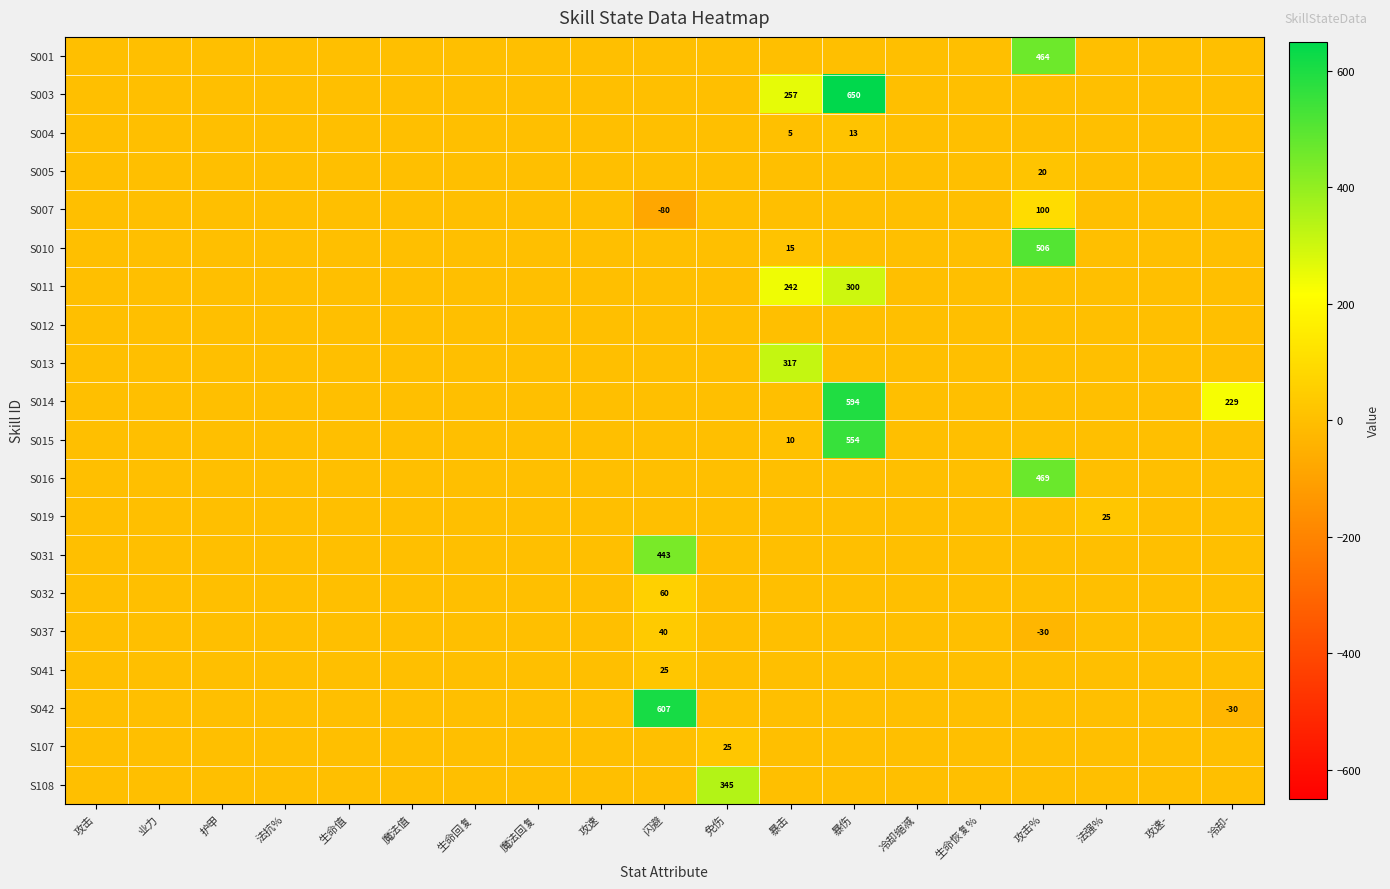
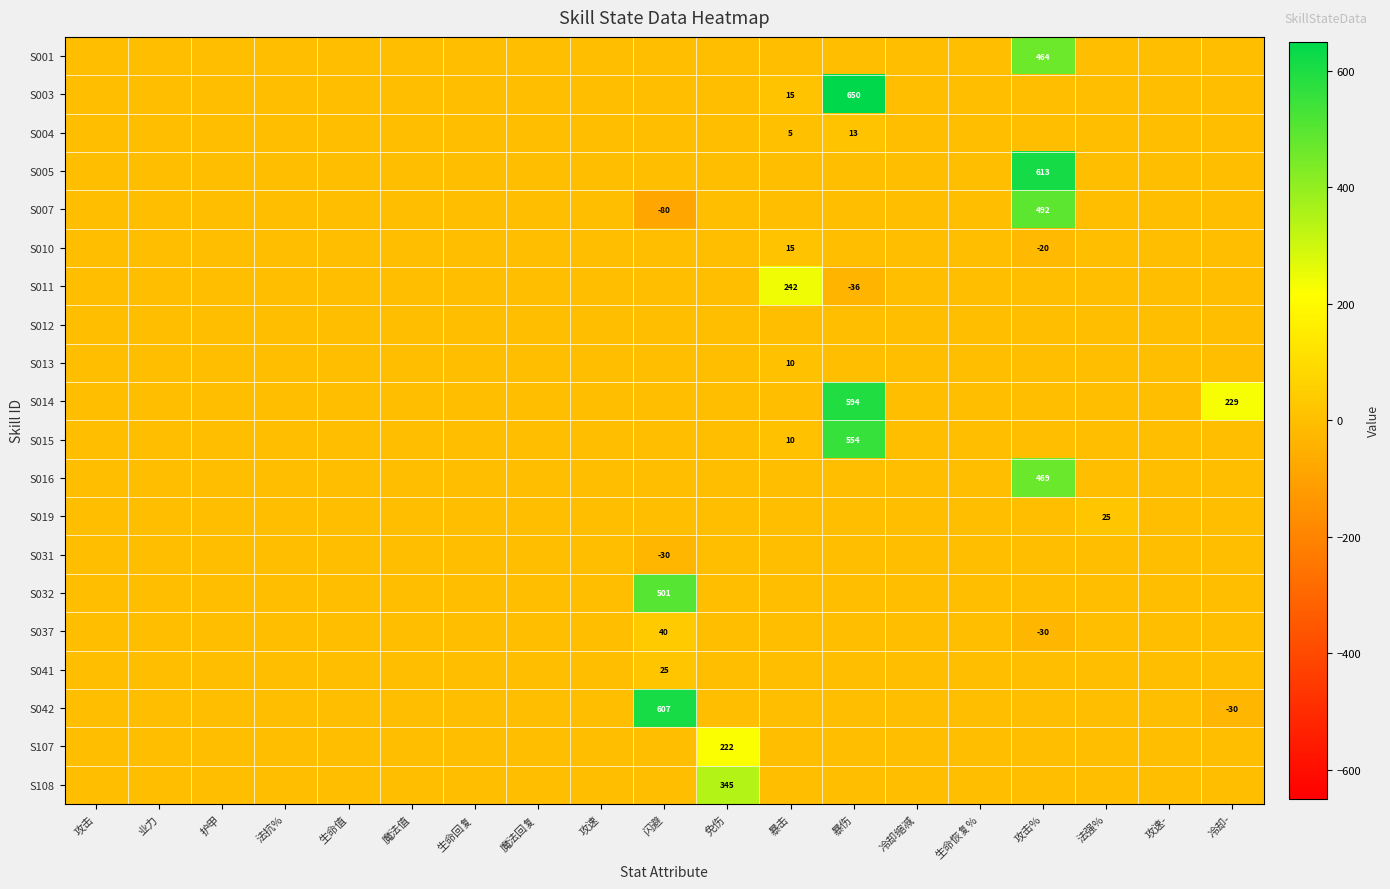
S003, 暴击: 257 -> 15
S005, 攻击%: 20 -> 613
S007, 攻击%: 100 -> 492
S010, 攻击%: 506 -> -20
S011, 暴伤: 300 -> -36
S013, 暴击: 317 -> 10
S031, 闪避: 443 -> -30
S032, 闪避: 60 -> 501
S107, 免伤: 25 -> 222
